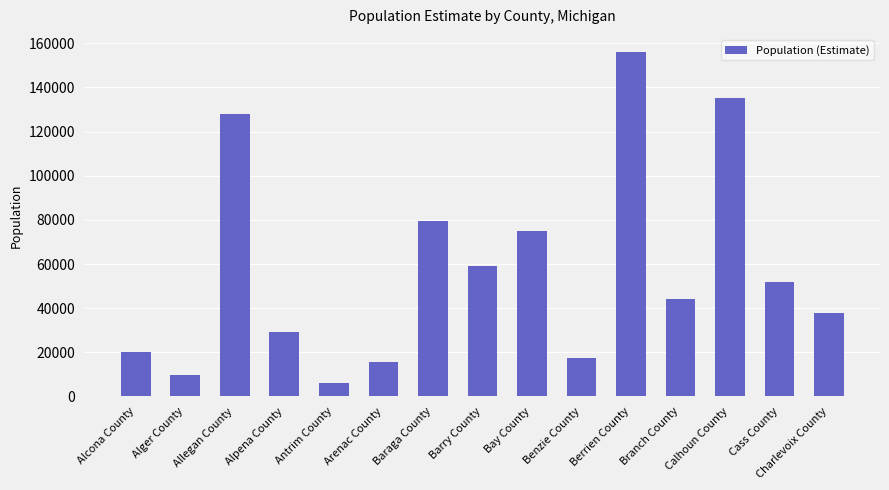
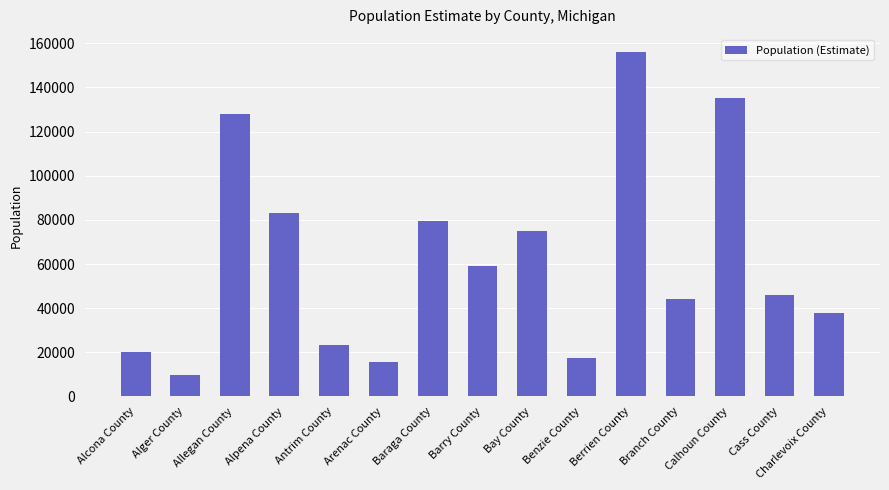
Alpena County: 29000 -> 83000
Antrim County: 6000 -> 23000
Cass County: 52000 -> 46000
